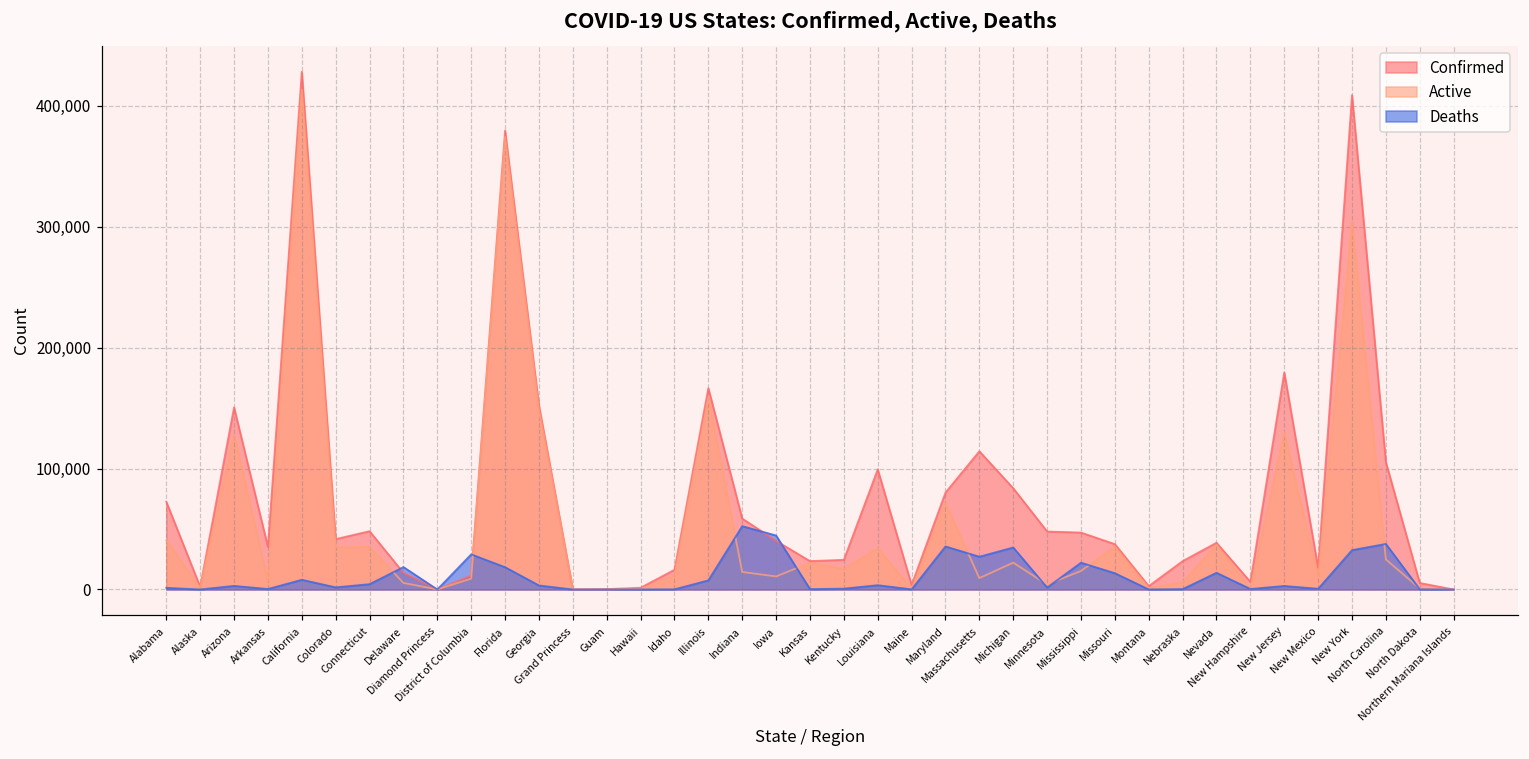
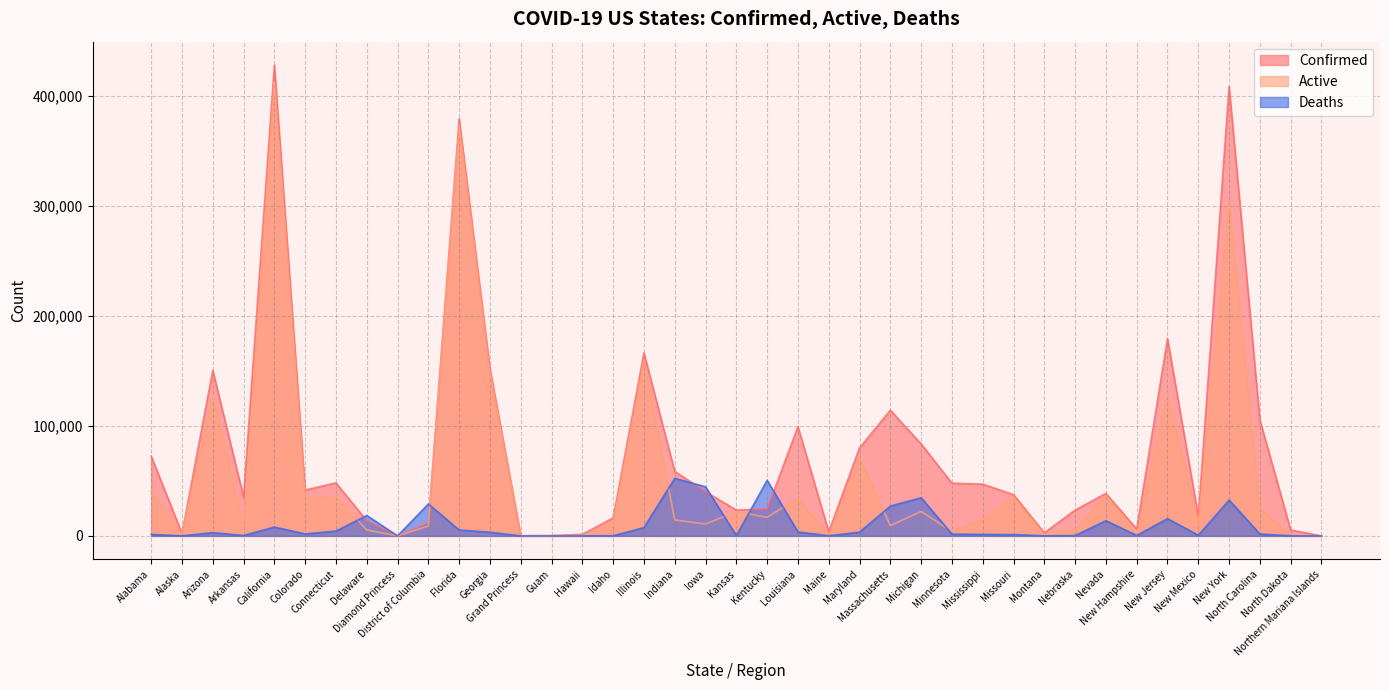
Deaths, Florida: 18,000 -> 5,000
Deaths, Kentucky: 1,000 -> 51,000
Deaths, Maryland: 36,000 -> 3,000
Deaths, Mississippi: 22,000 -> 1,000
Deaths, Missouri: 13,000 -> 1,000
Deaths, New Jersey: 3,000 -> 16,000
Deaths, North Carolina: 38,000 -> 2,000
